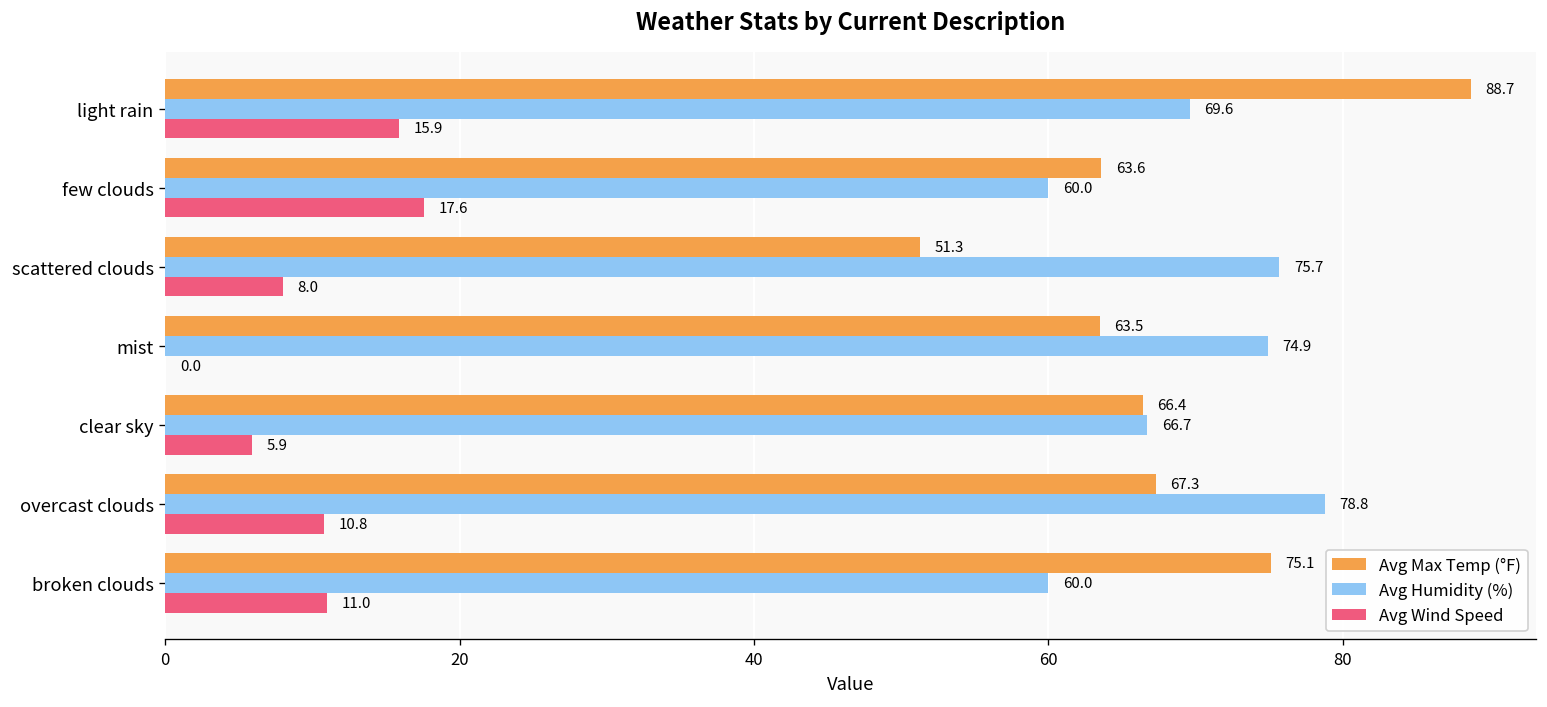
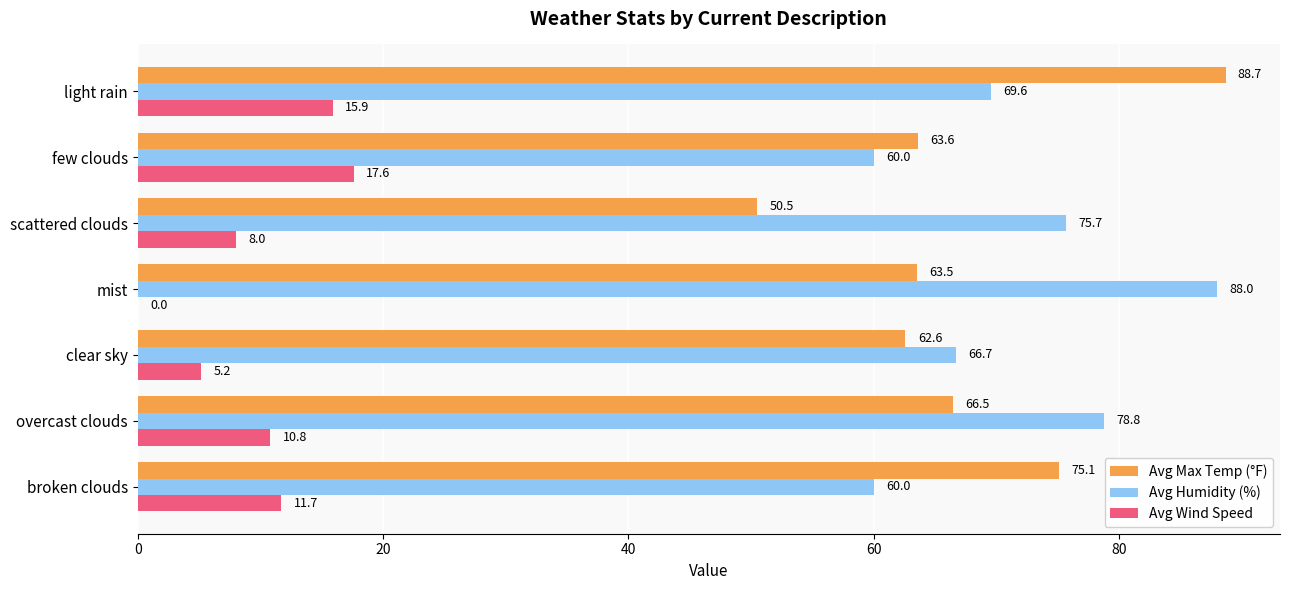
Avg Max Temp (°F), scattered clouds: 51.3 -> 50.5
Avg Humidity (%), mist: 74.9 -> 88.0
Avg Max Temp (°F), clear sky: 66.4 -> 62.6
Avg Wind Speed, clear sky: 5.9 -> 5.2
Avg Max Temp (°F), overcast clouds: 67.3 -> 66.5
Avg Wind Speed, broken clouds: 11.0 -> 11.7
